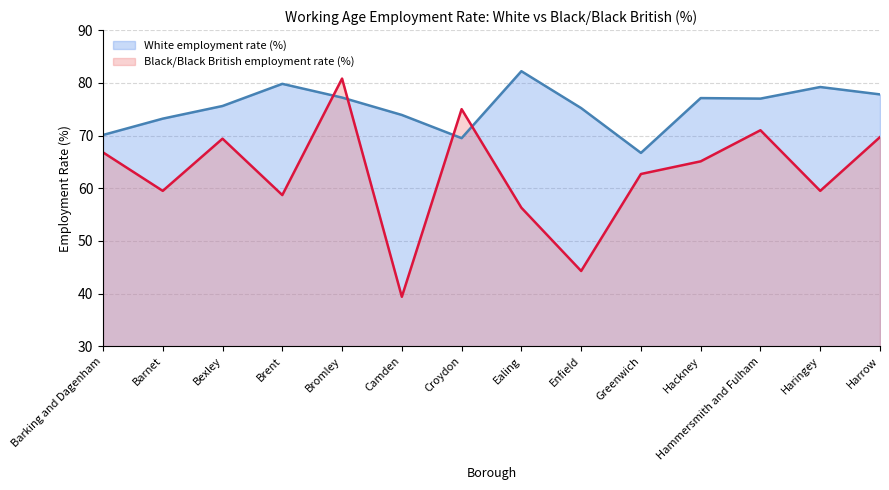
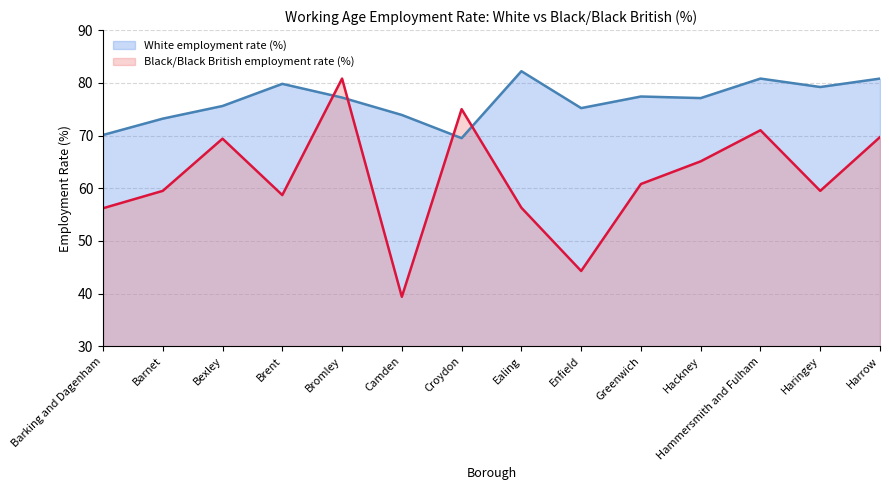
Black/Black British employment rate (%), Barking and Dagenham: 67 -> 56
White employment rate (%), Greenwich: 67 -> 77
Black/Black British employment rate (%), Greenwich: 63 -> 61
White employment rate (%), Hammersmith and Fulham: 77 -> 81
White employment rate (%), Harrow: 78 -> 81
